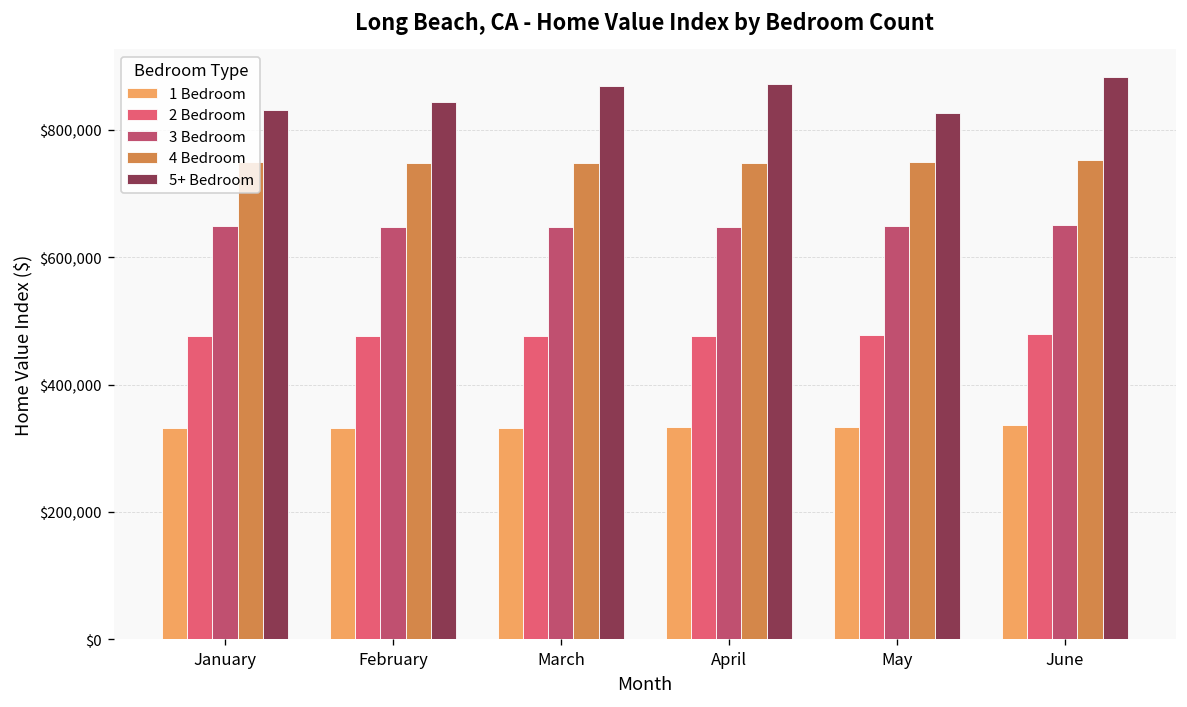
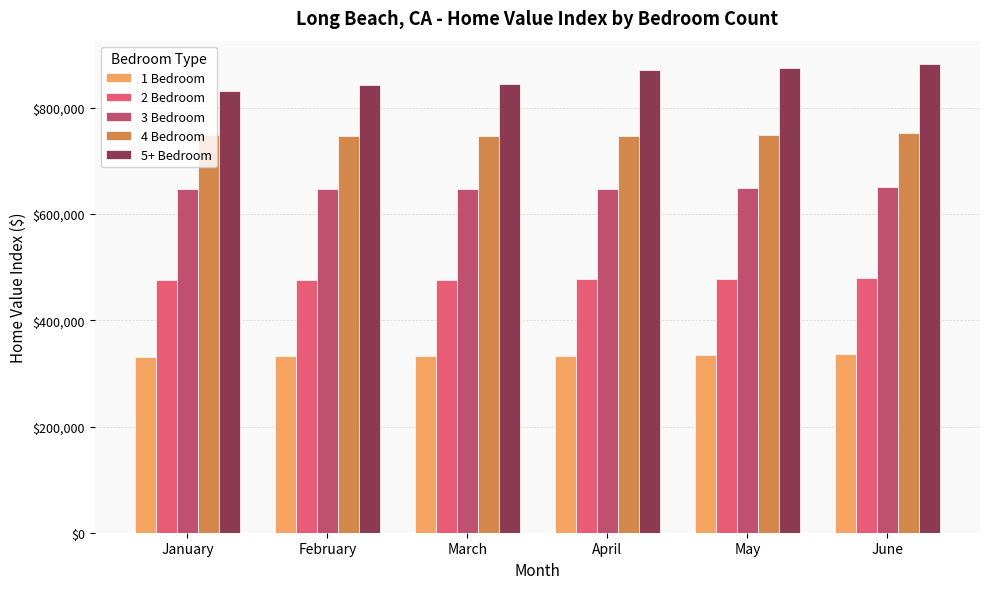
5+ Bedroom, March: $870,000 -> $850,000
5+ Bedroom, May: $830,000 -> $880,000
